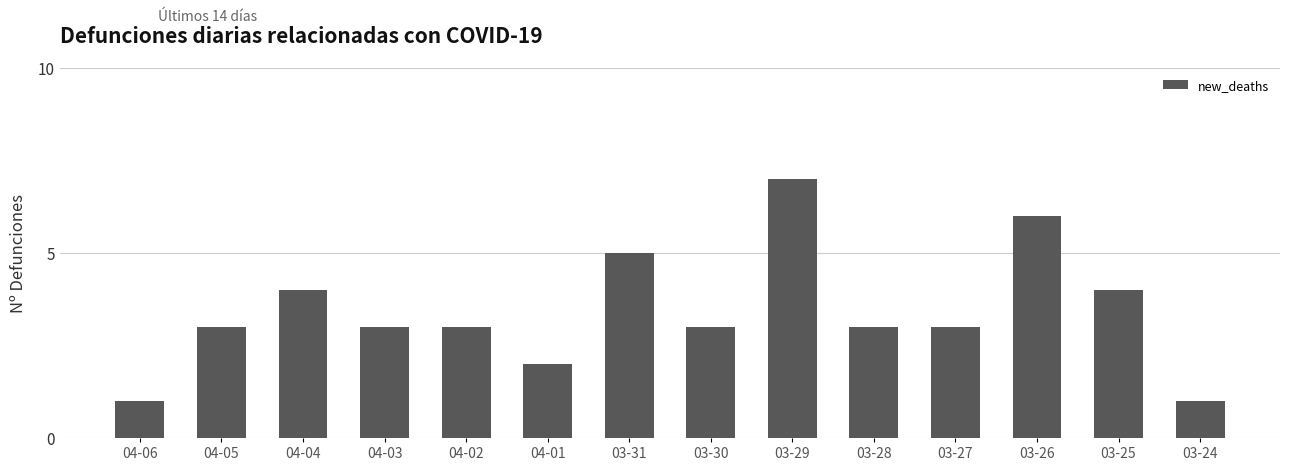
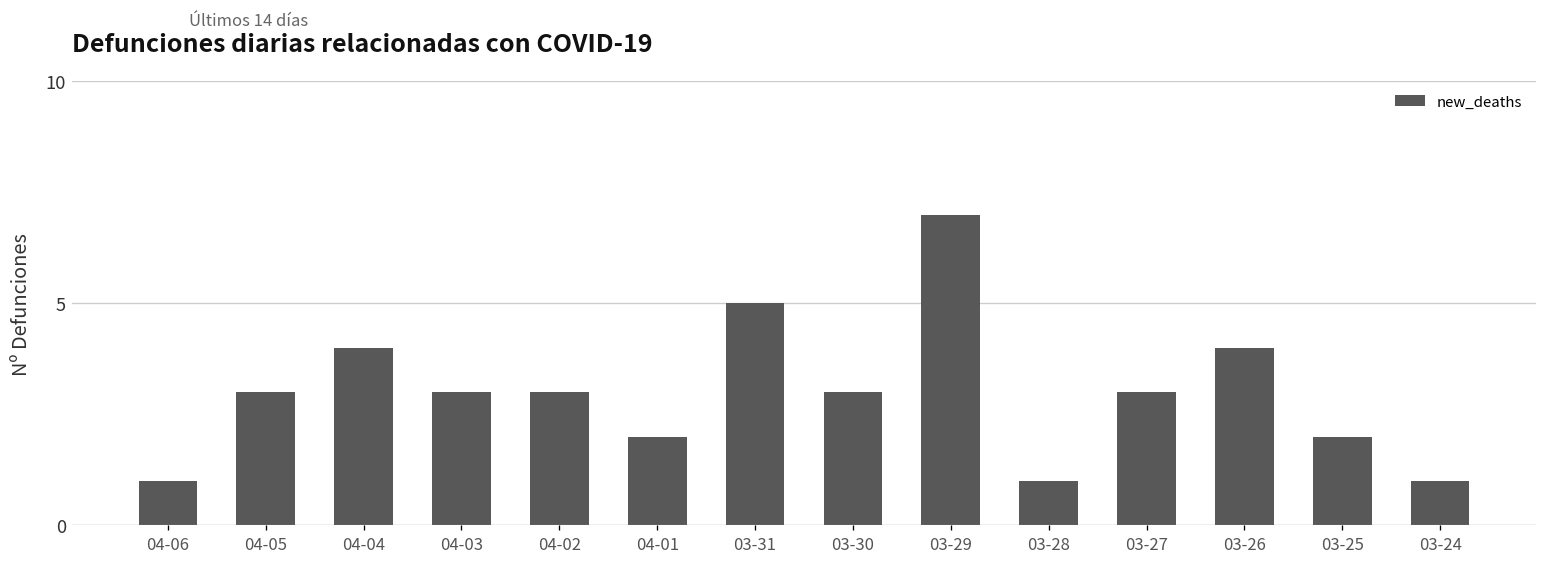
03-28: 3 -> 1
03-26: 6 -> 4
03-25: 4 -> 2
